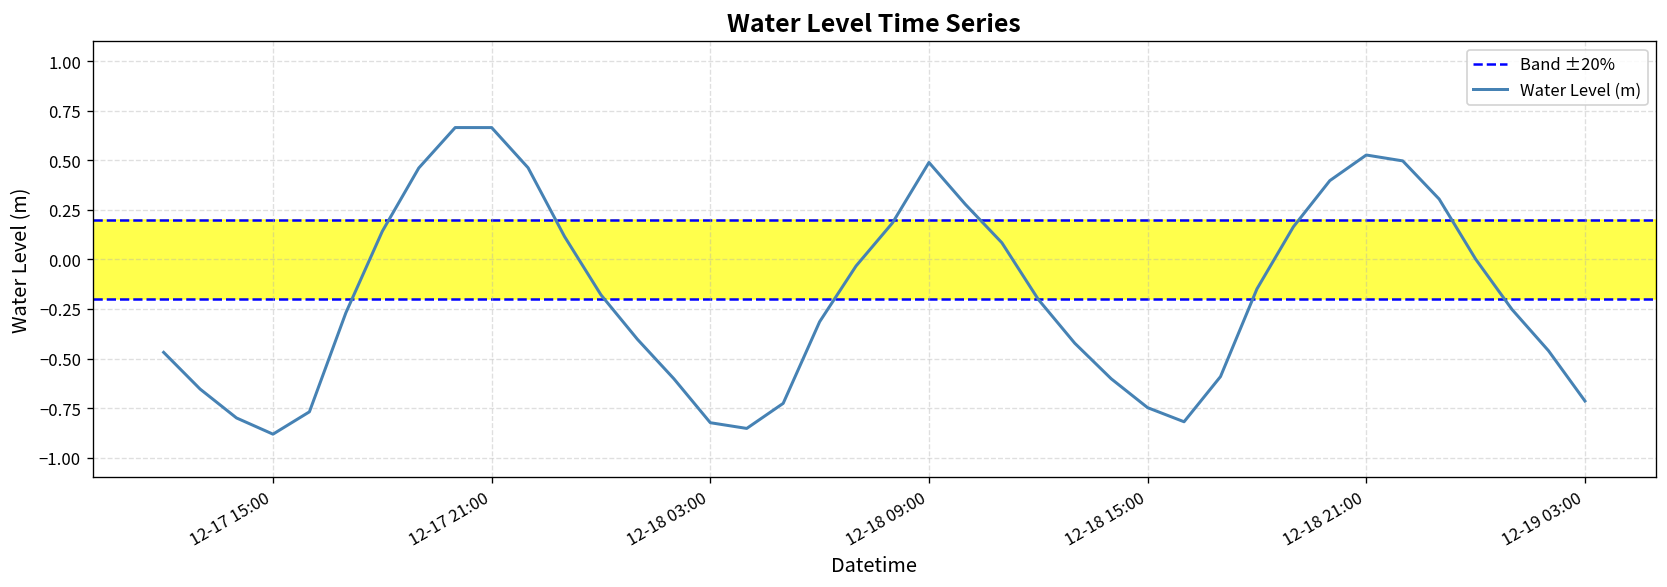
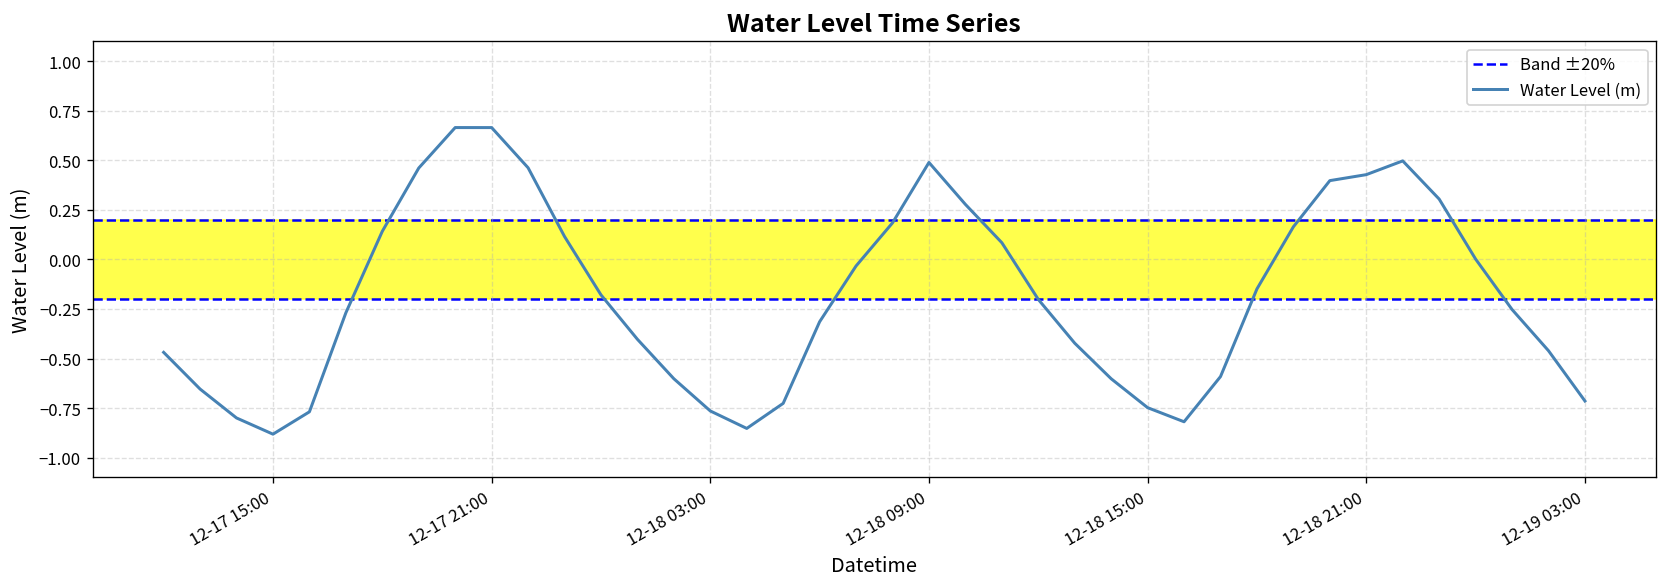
12-18 03:00: -0.82 -> -0.76
12-18 21:00: 0.53 -> 0.43
